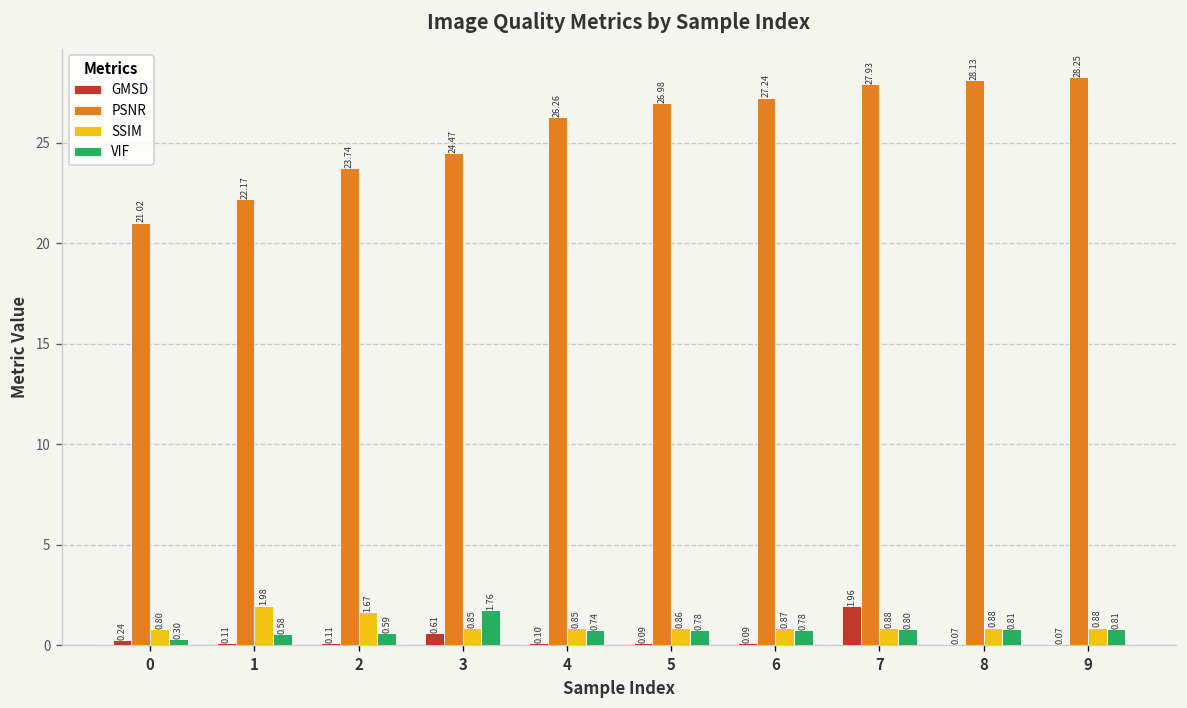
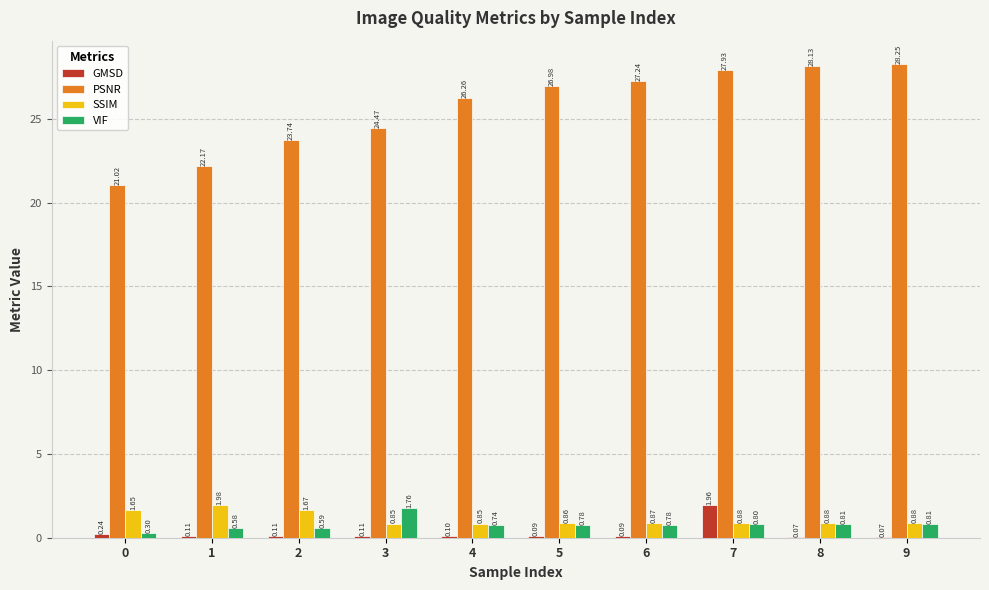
SSIM, 0: 0.80 -> 1.65
GMSD, 3: 0.61 -> 0.11
